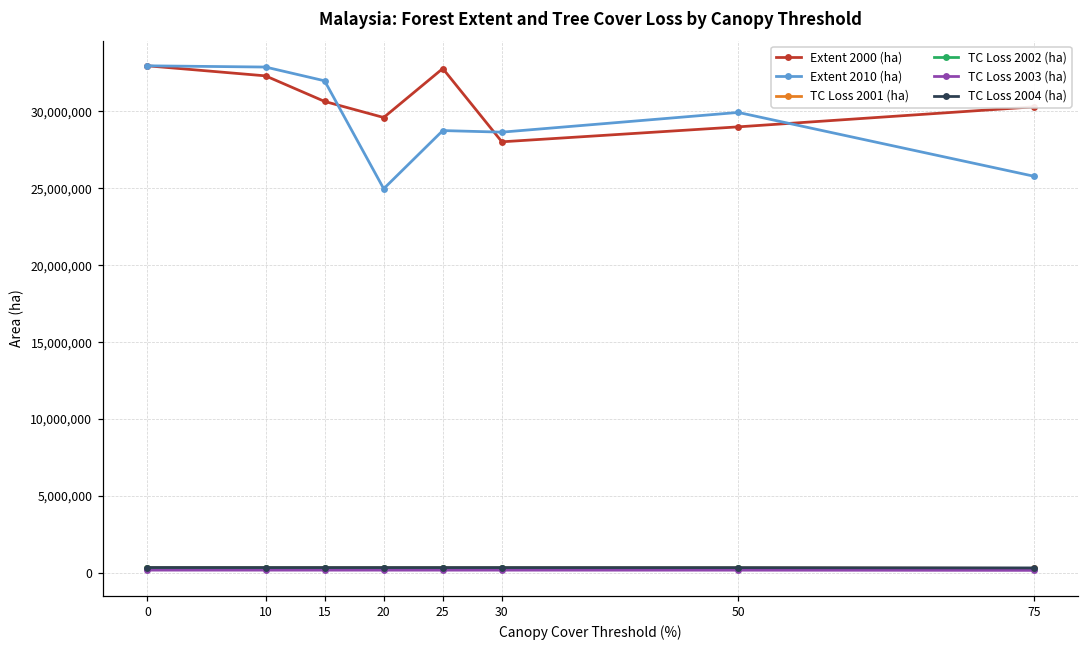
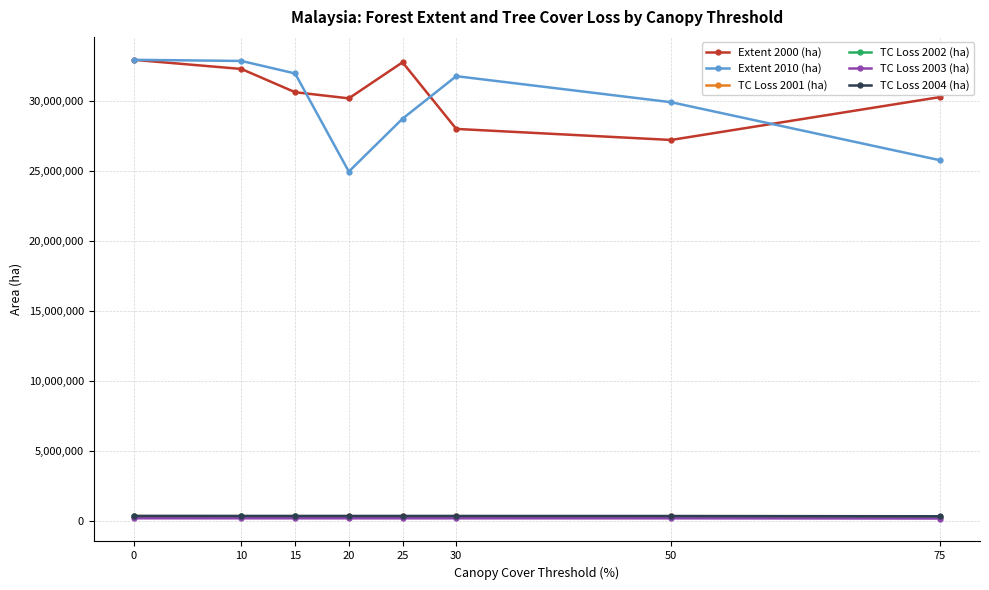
Extent 2000 (ha), 20: 29,600,000 -> 30,200,000
Extent 2010 (ha), 30: 28,600,000 -> 31,800,000
Extent 2000 (ha), 50: 29,000,000 -> 27,200,000
